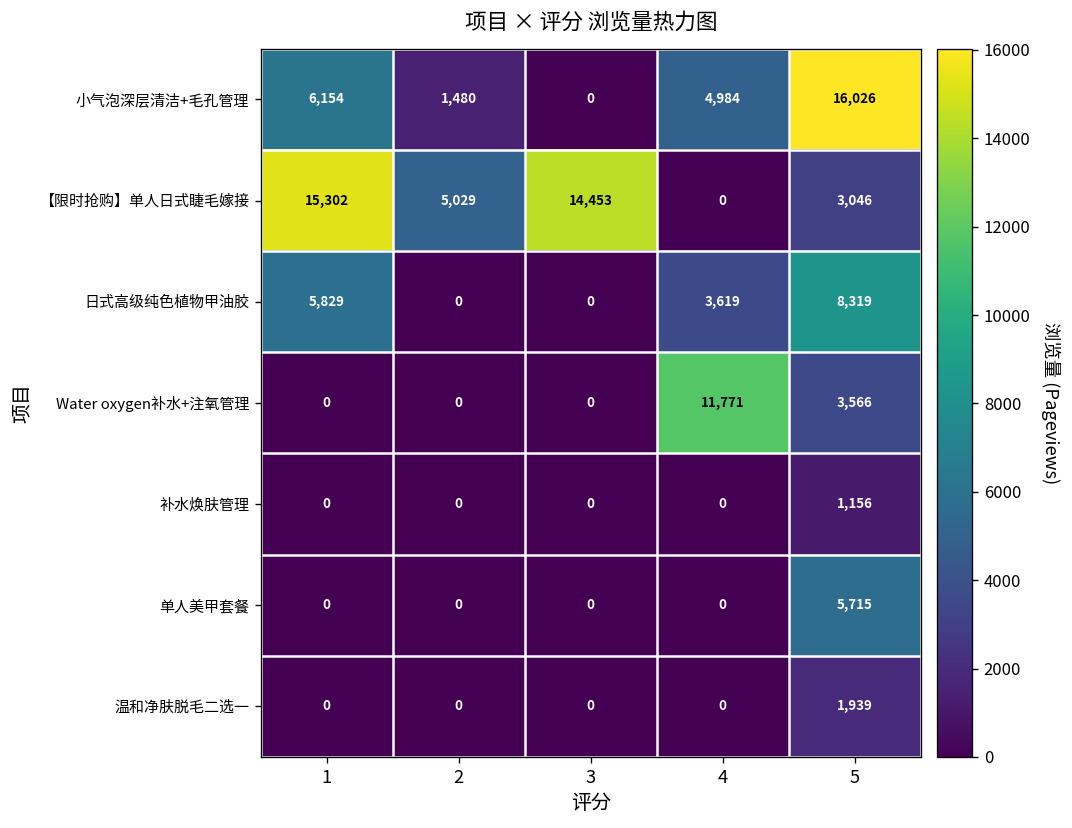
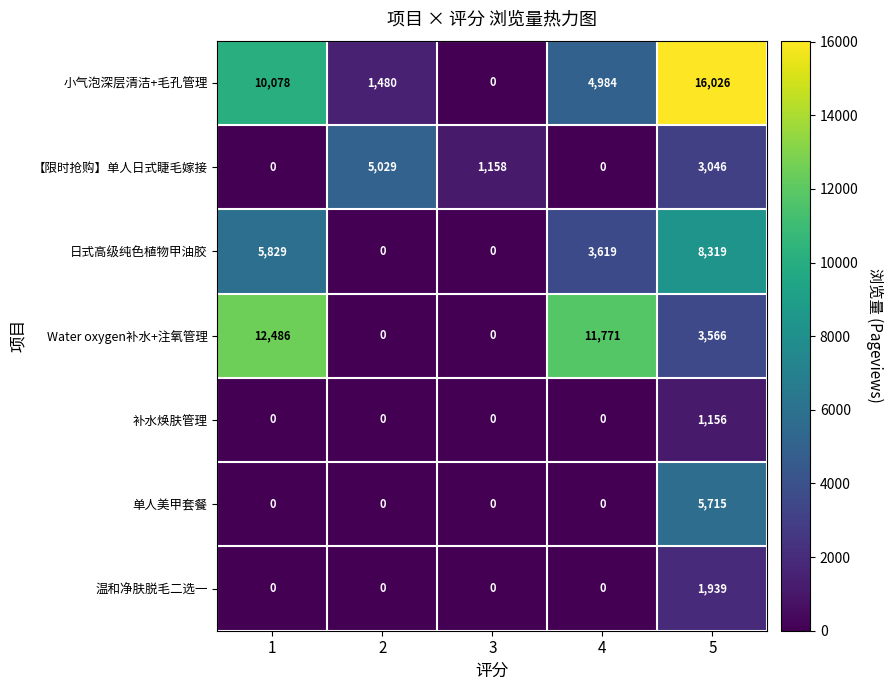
小气泡深层清洁+毛孔管理, 1: 6,154 -> 10,078
【限时抢购】单人日式睫毛嫁接, 1: 15,302 -> 0
【限时抢购】单人日式睫毛嫁接, 3: 14,453 -> 1,158
Water oxygen补水+注氧管理, 1: 0 -> 12,486
